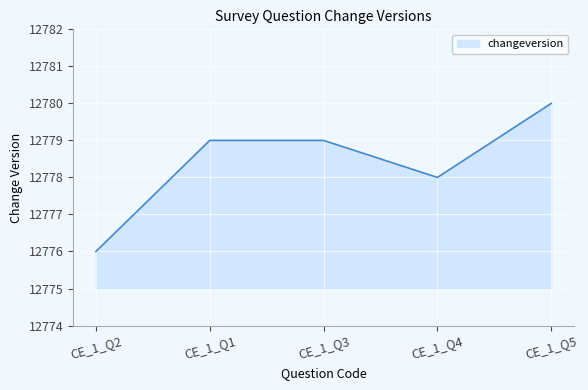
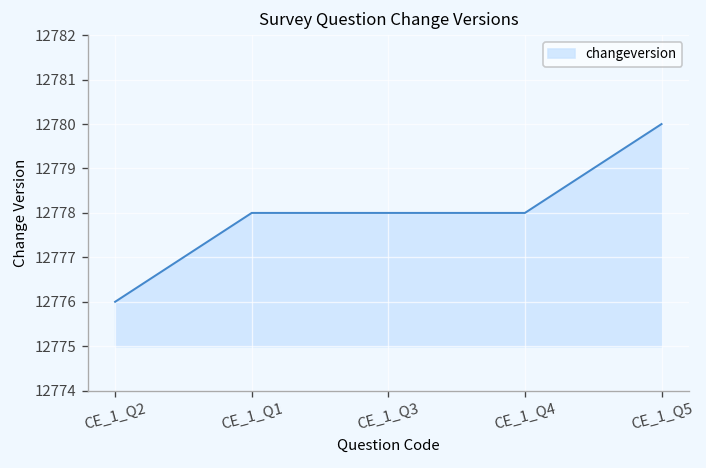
CE_1_Q1: 12779 -> 12778
CE_1_Q3: 12779 -> 12778
